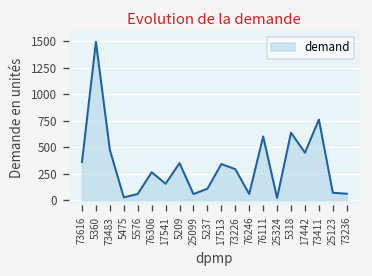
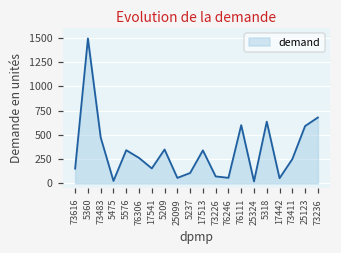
73616: 400 -> 200
5576: 100 -> 300
73226: 300 -> 100
17442: 400 -> 100
73411: 800 -> 200
25123: 100 -> 600
73236: 100 -> 700
